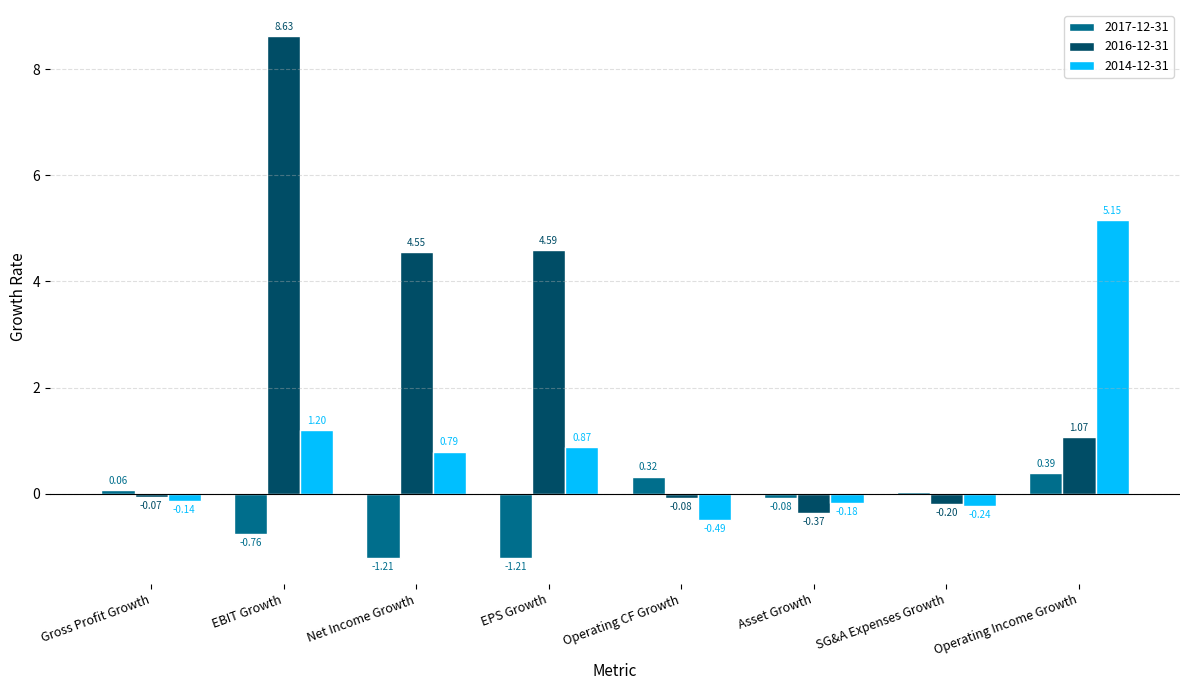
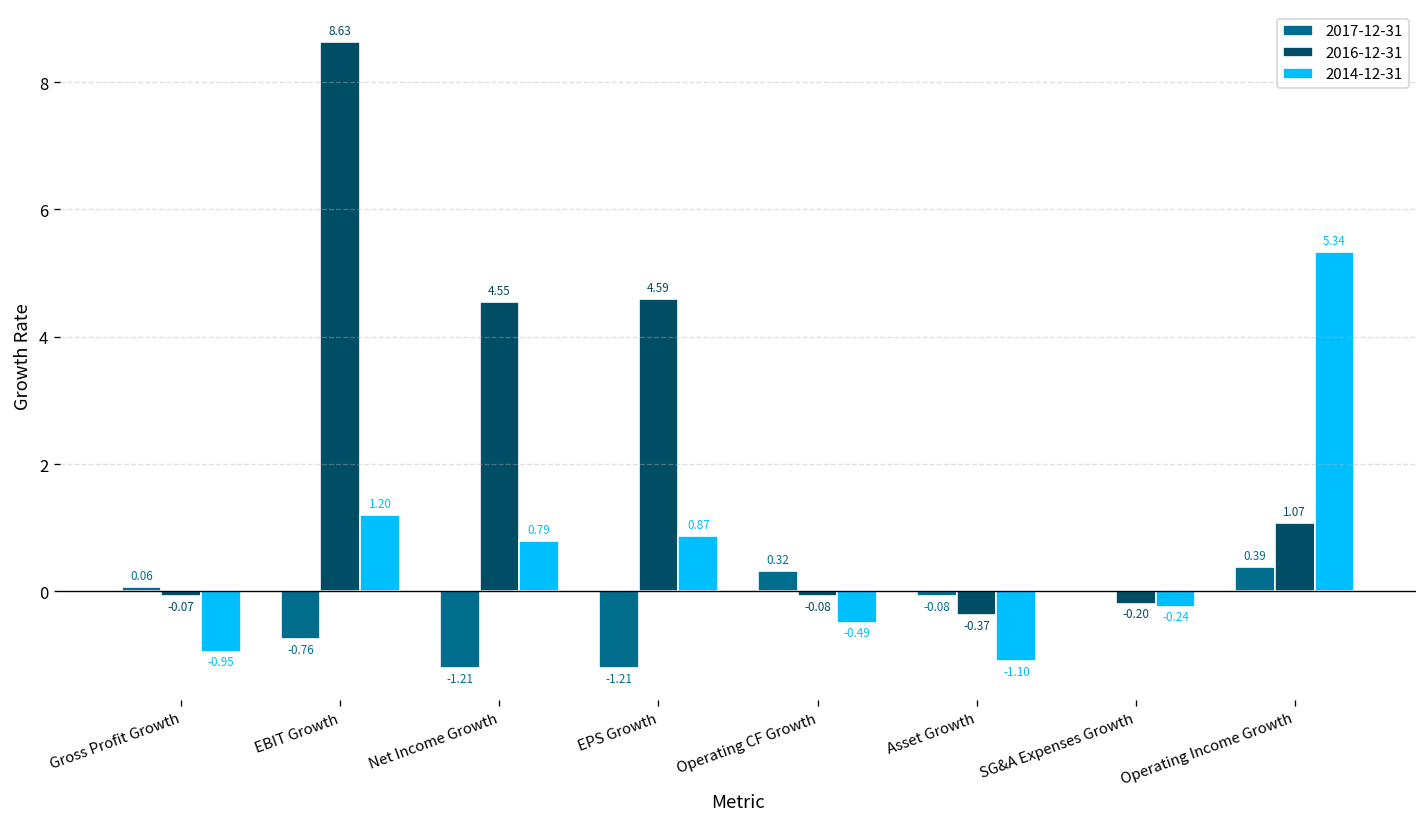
2014-12-31, Gross Profit Growth: -0.14 -> -0.95
2014-12-31, Asset Growth: -0.18 -> -1.10
2014-12-31, Operating Income Growth: 5.15 -> 5.34
